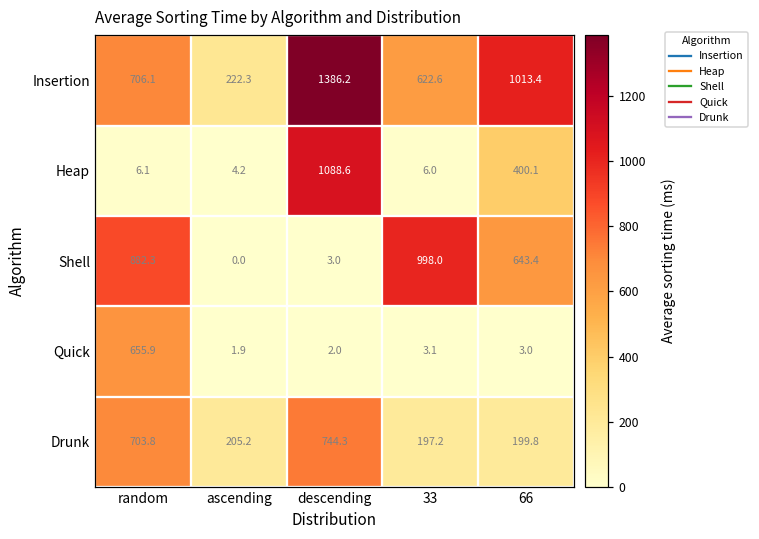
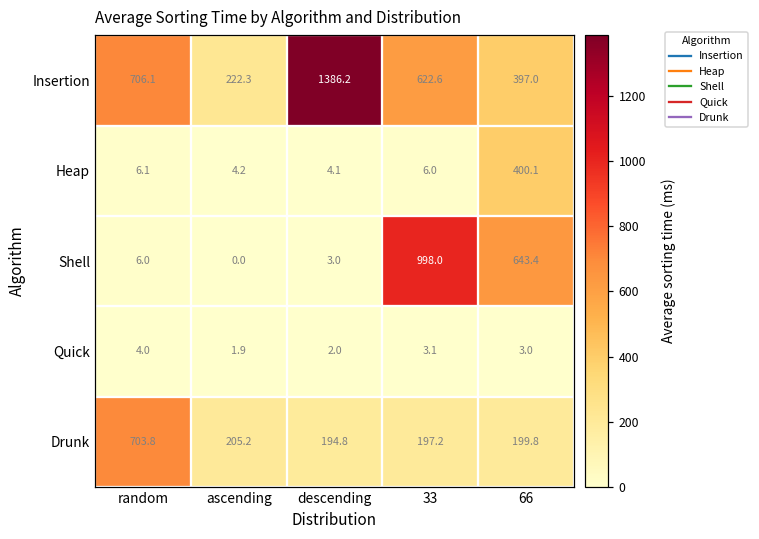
Insertion, 66: 1013.4 -> 397.0
Heap, descending: 1088.6 -> 4.1
Shell, random: 882.3 -> 6.0
Quick, random: 655.9 -> 4.0
Drunk, descending: 744.3 -> 194.8
